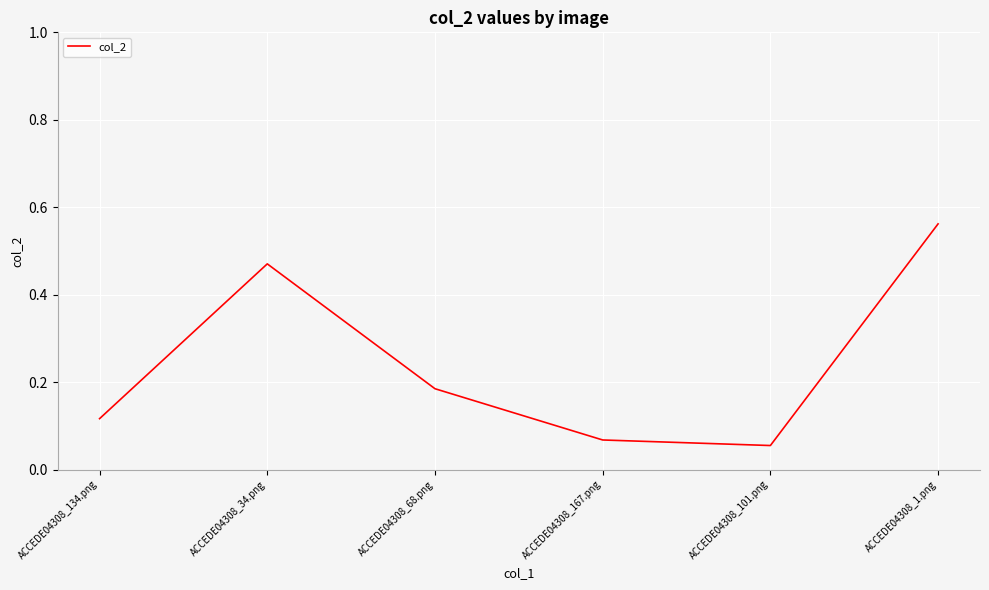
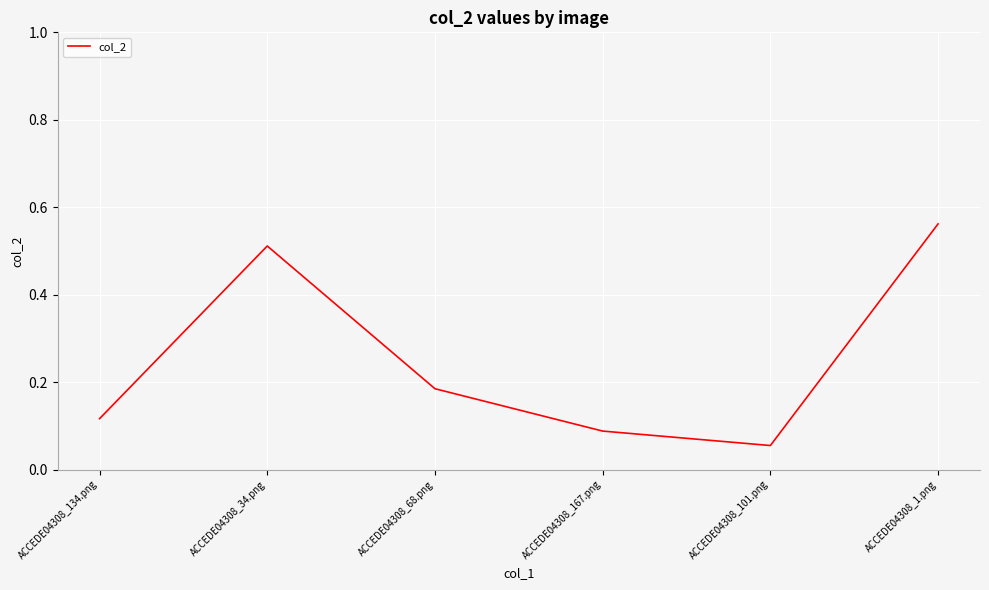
ACCEDE04308_34.png: 0.47 -> 0.51
ACCEDE04308_167.png: 0.07 -> 0.09
